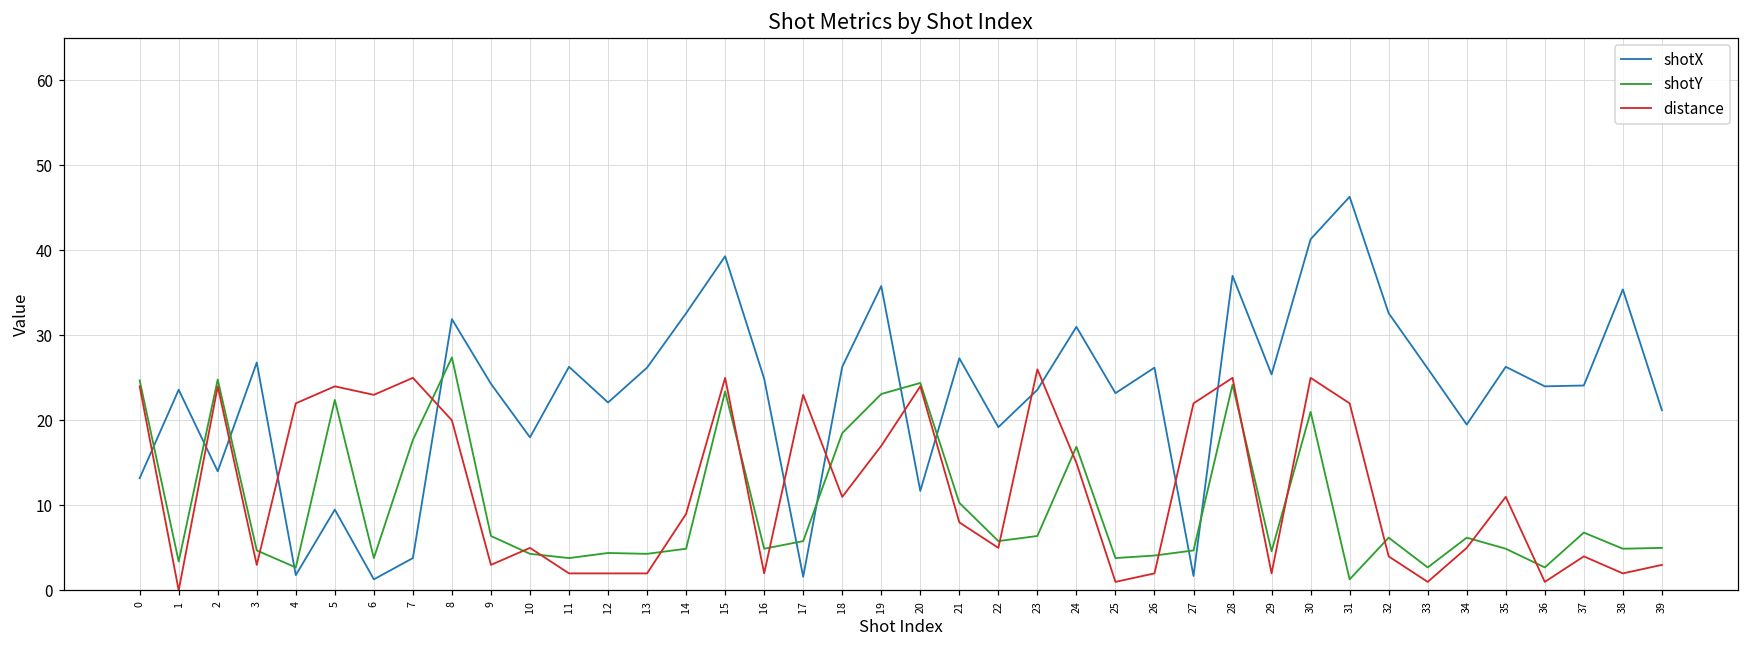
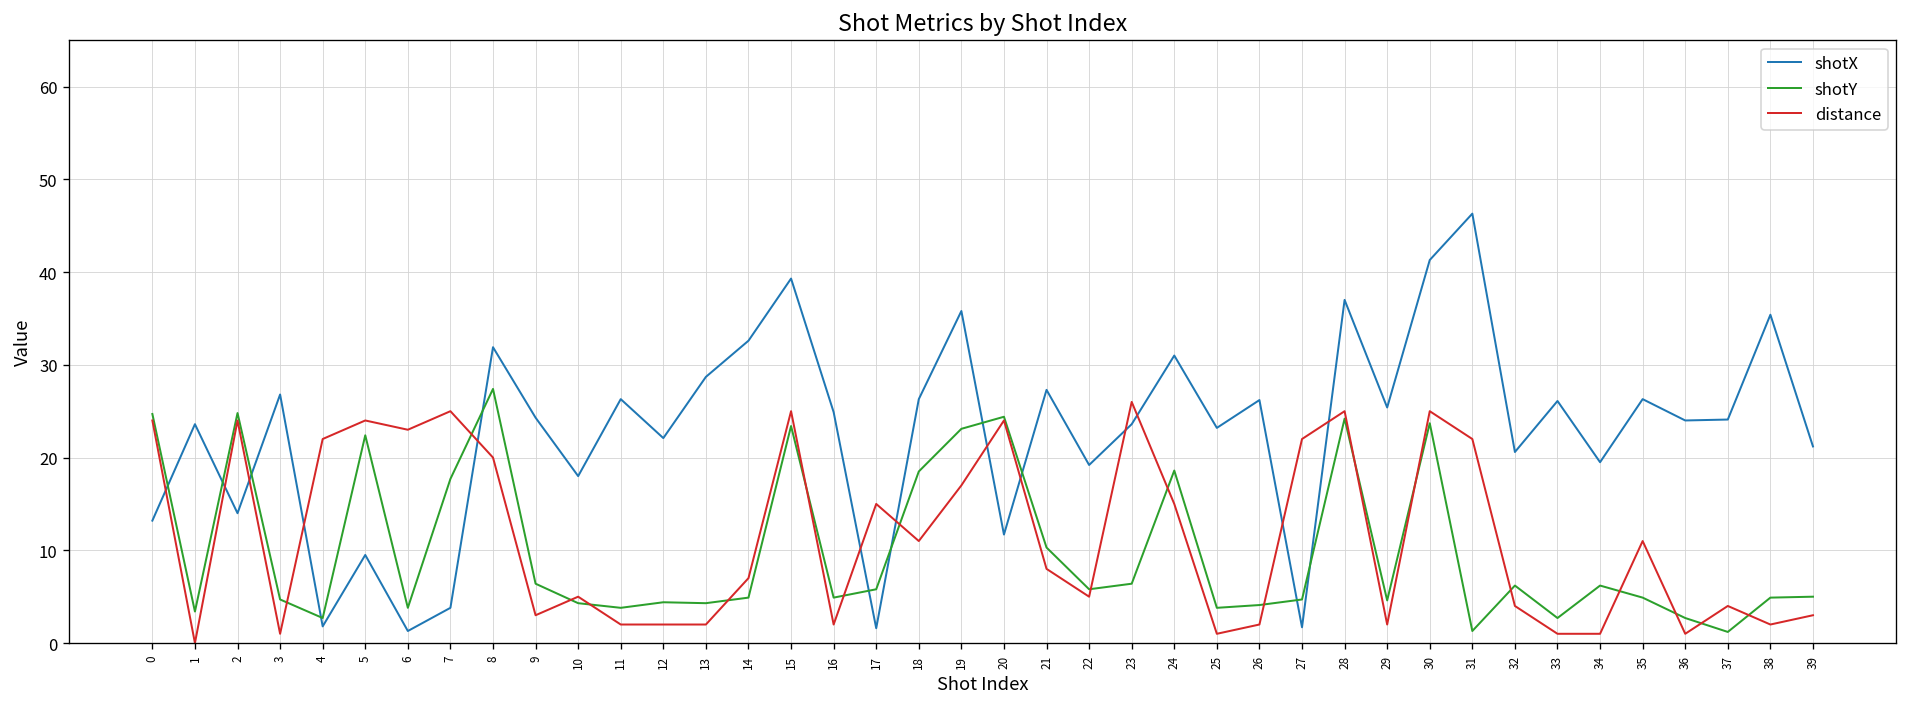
distance, 3: 3 -> 1
shotX, 13: 26 -> 29
distance, 14: 9 -> 7
distance, 17: 23 -> 15
shotY, 24: 17 -> 19
shotY, 30: 21 -> 24
shotX, 32: 33 -> 21
distance, 34: 5 -> 1
shotY, 37: 7 -> 1
